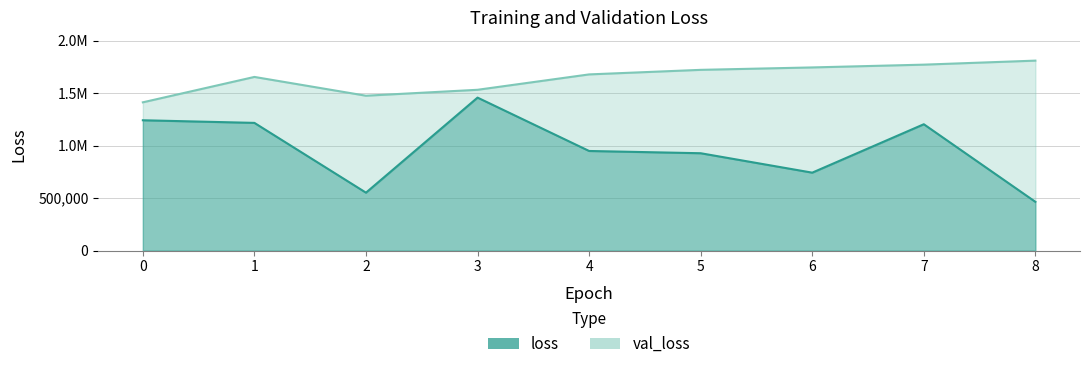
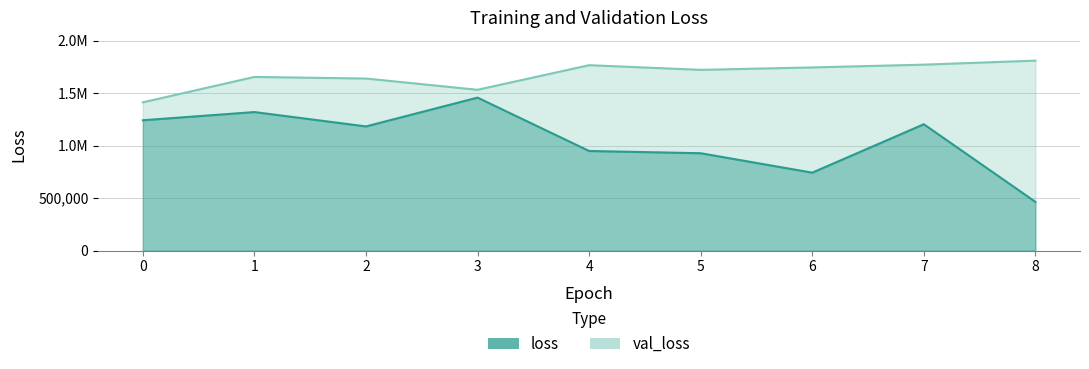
loss, 1: 1,220,000 -> 1,320,000
val_loss, 2: 1,480,000 -> 1,640,000
loss, 2: 550,000 -> 1,180,000
val_loss, 4: 1,680,000 -> 1,770,000
